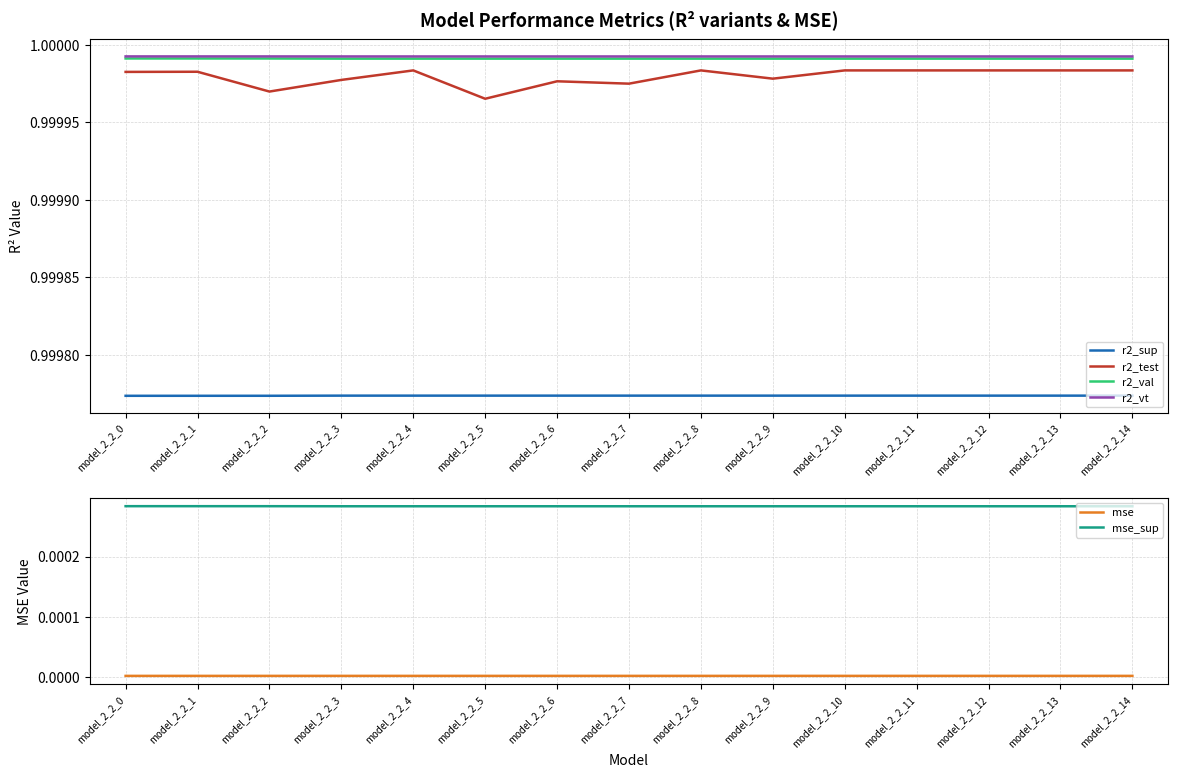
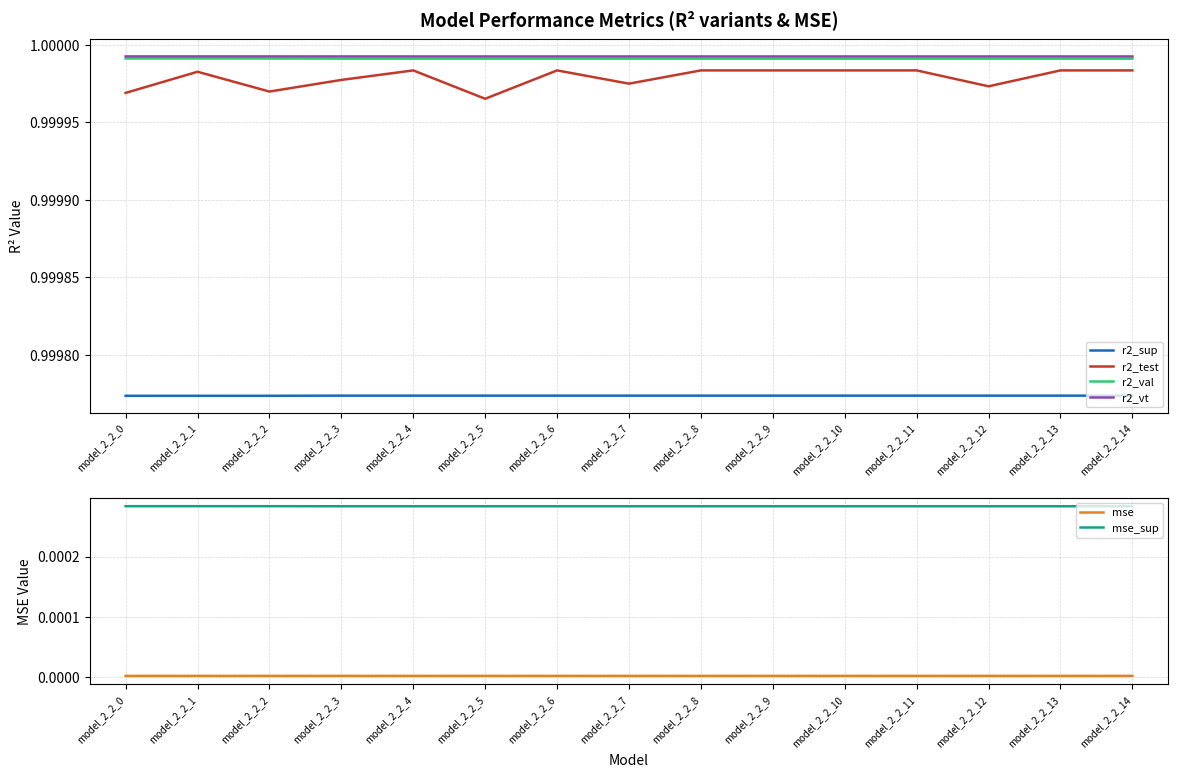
Model Performance Metrics (R² variants & MSE), r2_test, model_2_2_0: 0.999983 -> 0.999969
Model Performance Metrics (R² variants & MSE), r2_test, model_2_2_6: 0.999976 -> 0.999983
Model Performance Metrics (R² variants & MSE), r2_test, model_2_2_9: 0.999978 -> 0.999983
Model Performance Metrics (R² variants & MSE), r2_test, model_2_2_12: 0.999983 -> 0.999973
